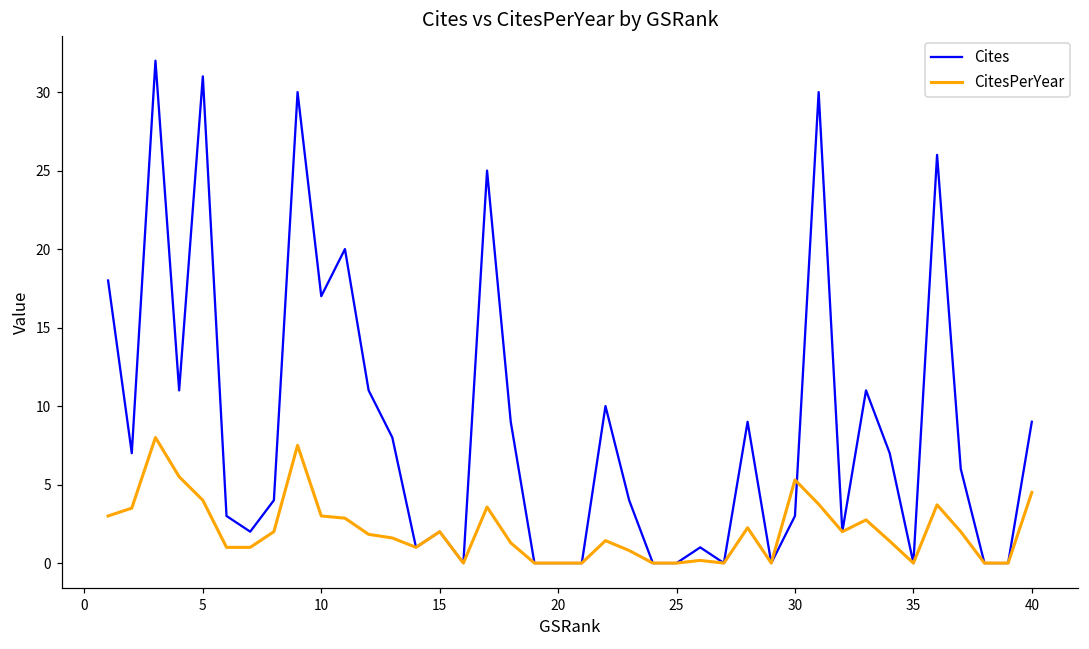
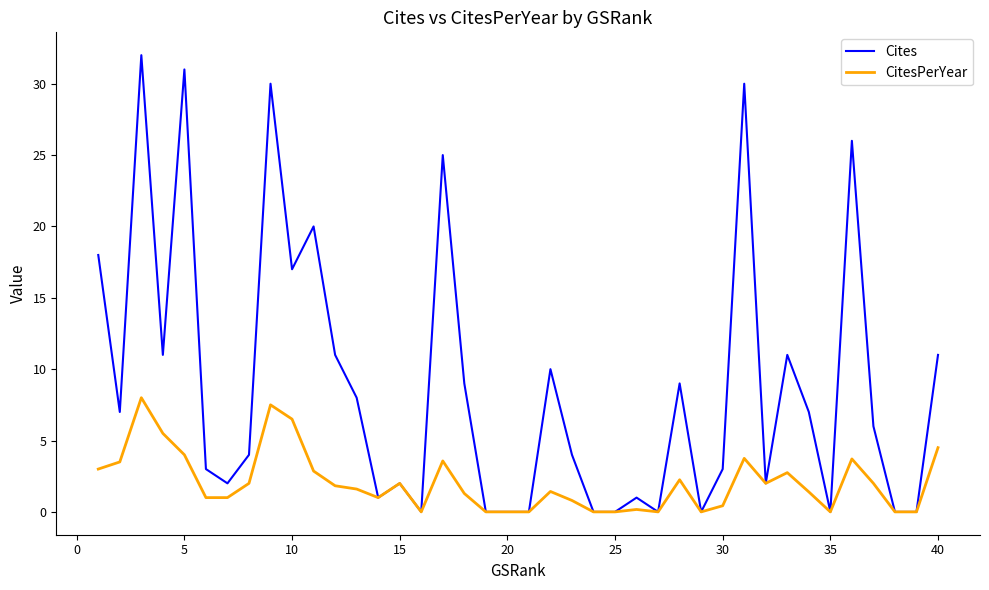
CitesPerYear, 10: 3.0 -> 6.5
CitesPerYear, 30: 5.3 -> 0.4
Cites, 40: 9 -> 11
